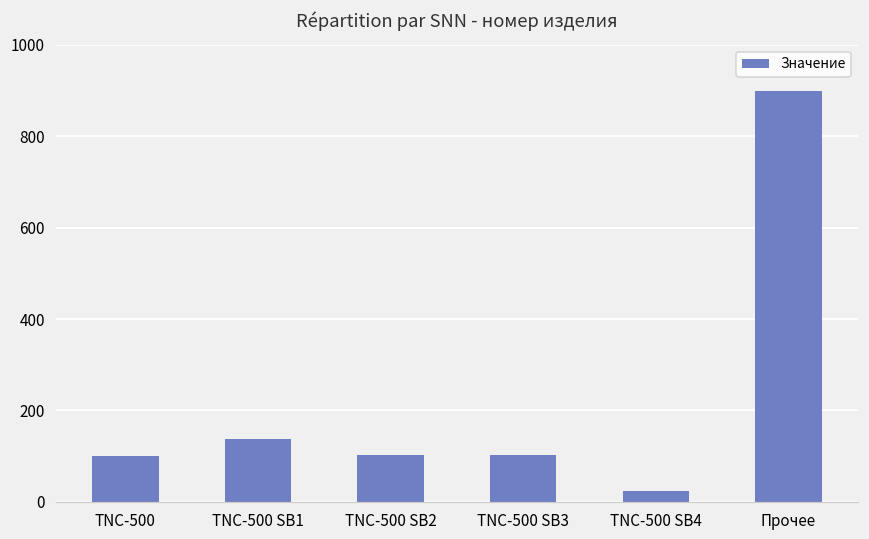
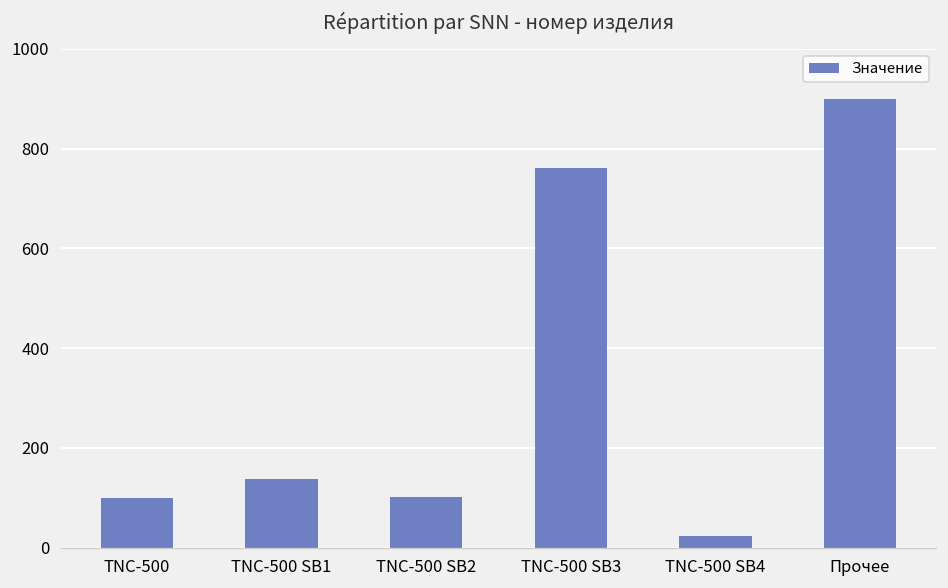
TNC-500 SB3: 100 -> 760
